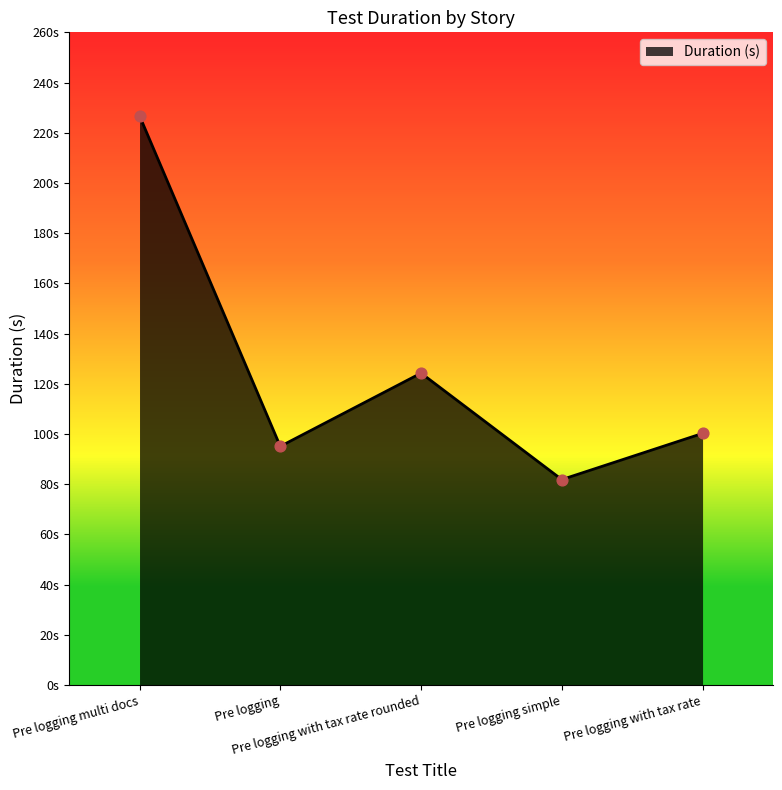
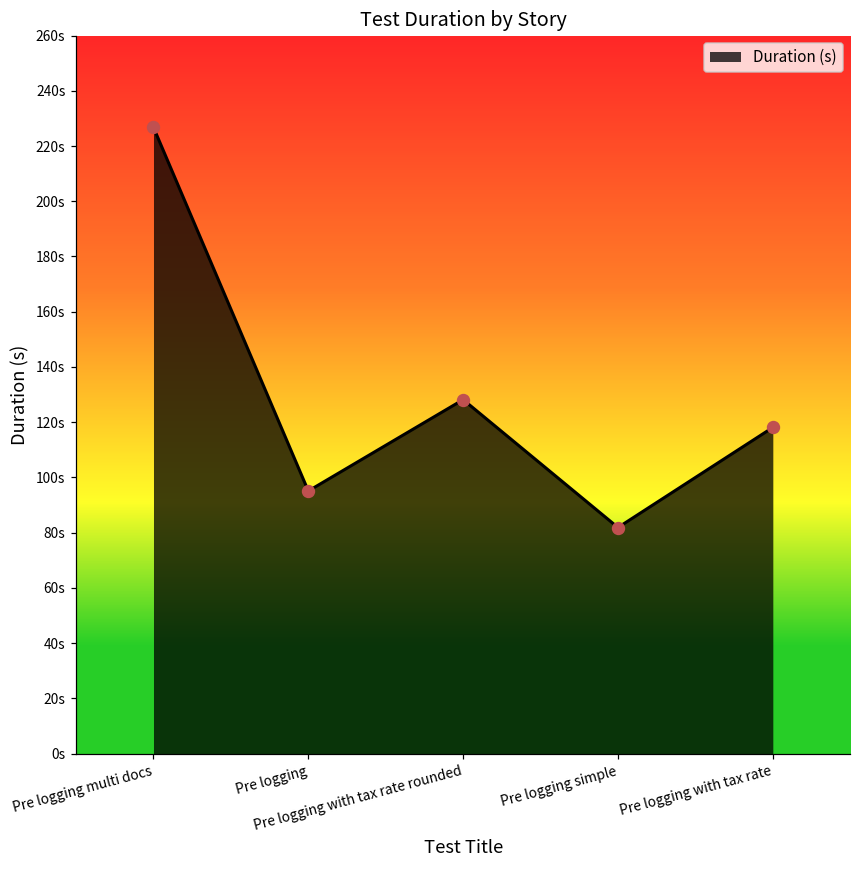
Pre logging with tax rate rounded: 124s -> 128s
Pre logging with tax rate: 100s -> 118s
